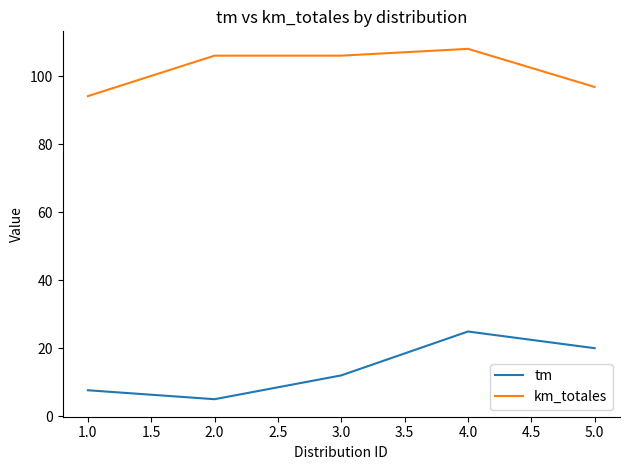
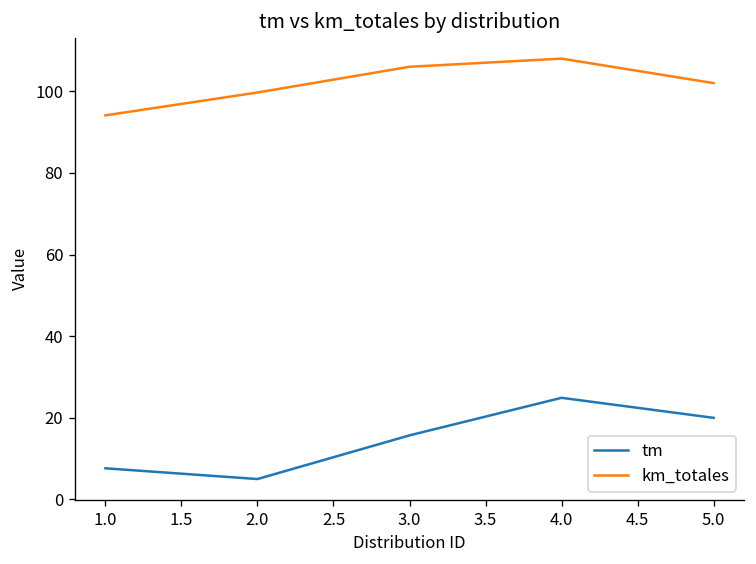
km_totales, 2.0: 106 -> 100
tm, 3.0: 12 -> 16
km_totales, 5.0: 97 -> 102
